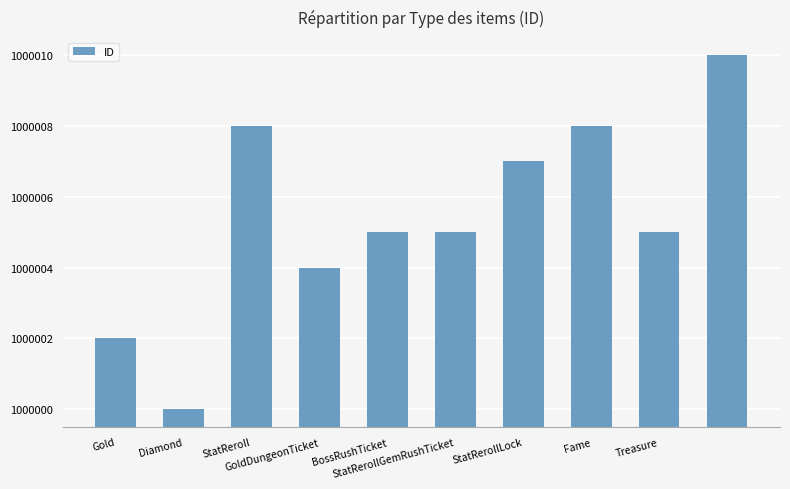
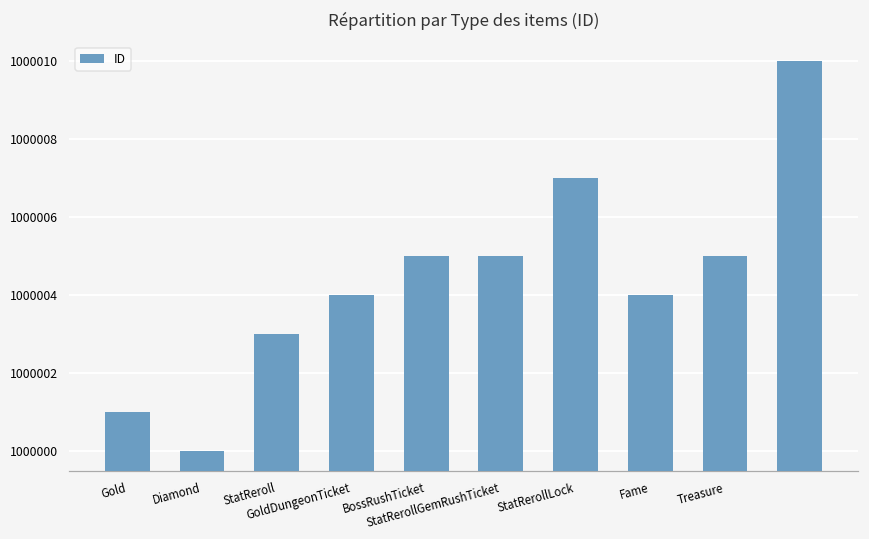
Gold: 1000002 -> 1000001
StatReroll: 1000008 -> 1000003
Fame: 1000008 -> 1000004
